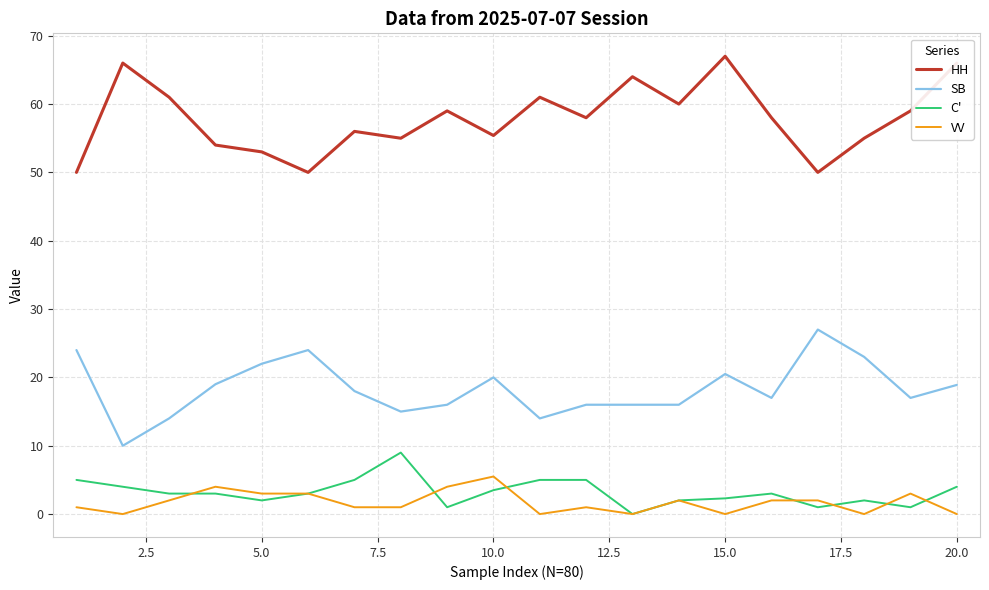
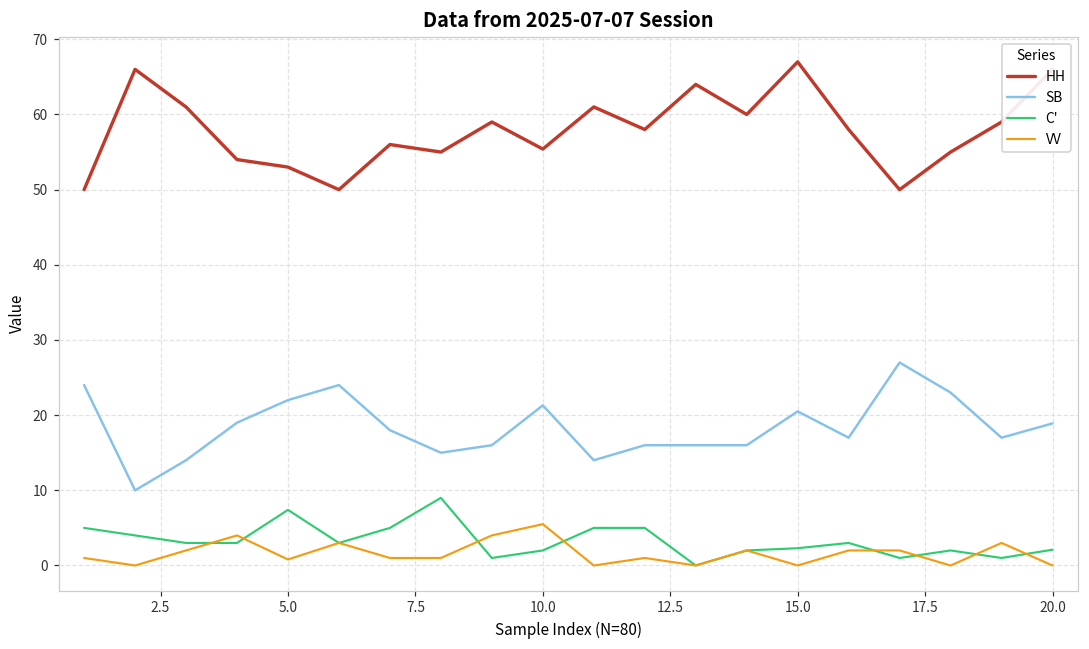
C', 5.0: 2 -> 7
VV, 5.0: 3 -> 1
SB, 10.0: 20 -> 21
C', 10.0: 4 -> 2
C', 20.0: 4 -> 2
